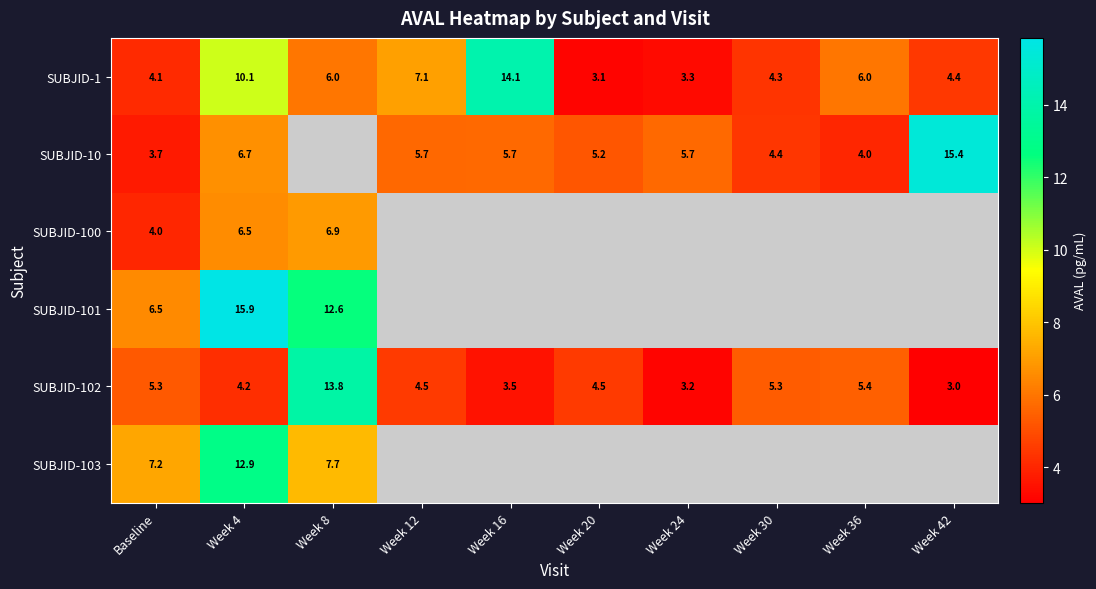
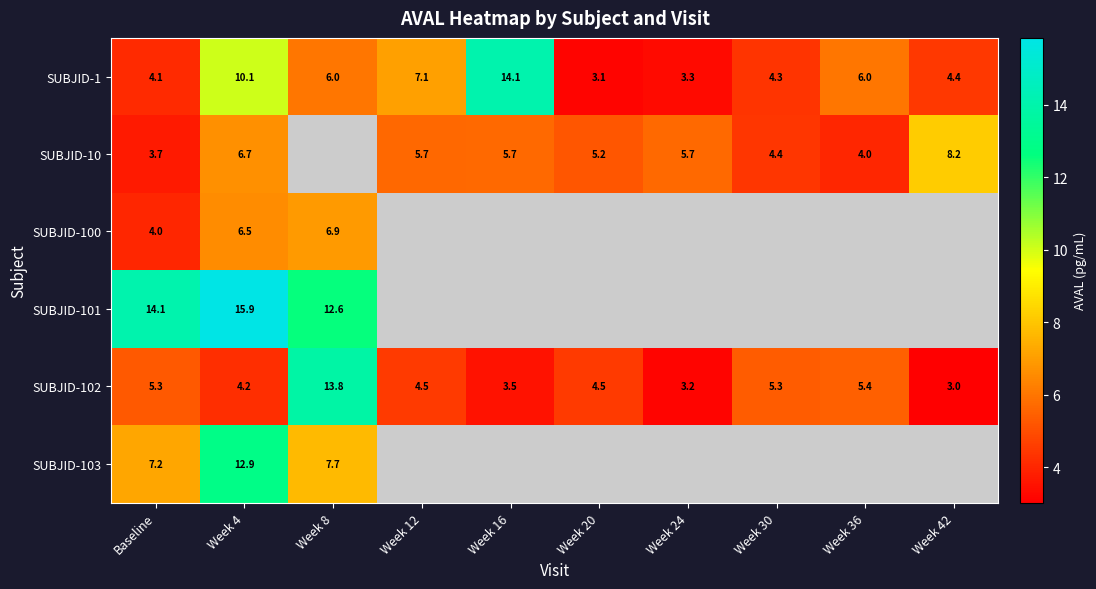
SUBJID-10, Week 42: 15.4 -> 8.2
SUBJID-101, Baseline: 6.5 -> 14.1
